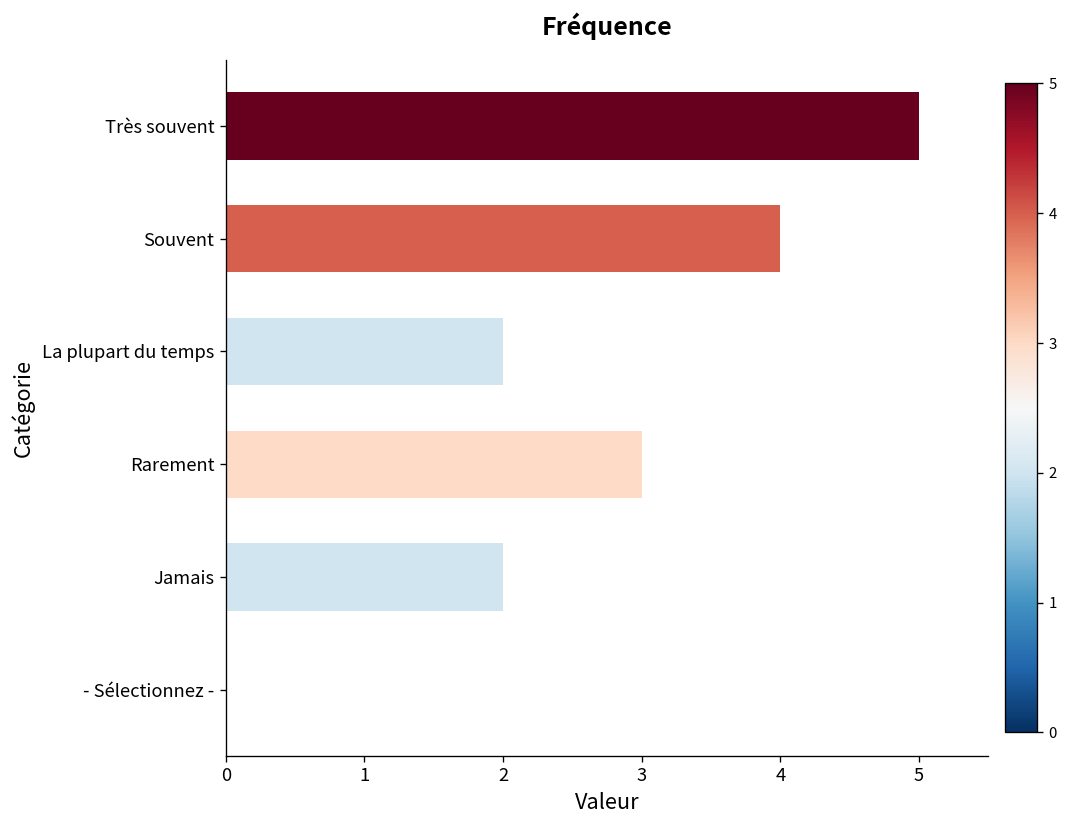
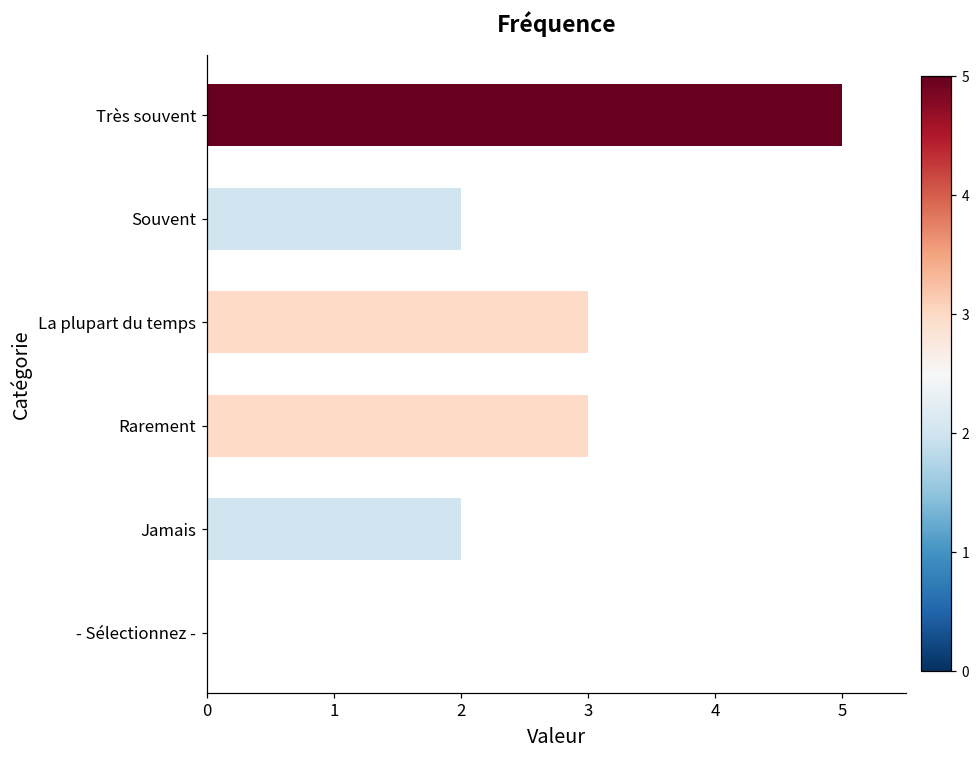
Souvent: 4 -> 2
La plupart du temps: 2 -> 3
